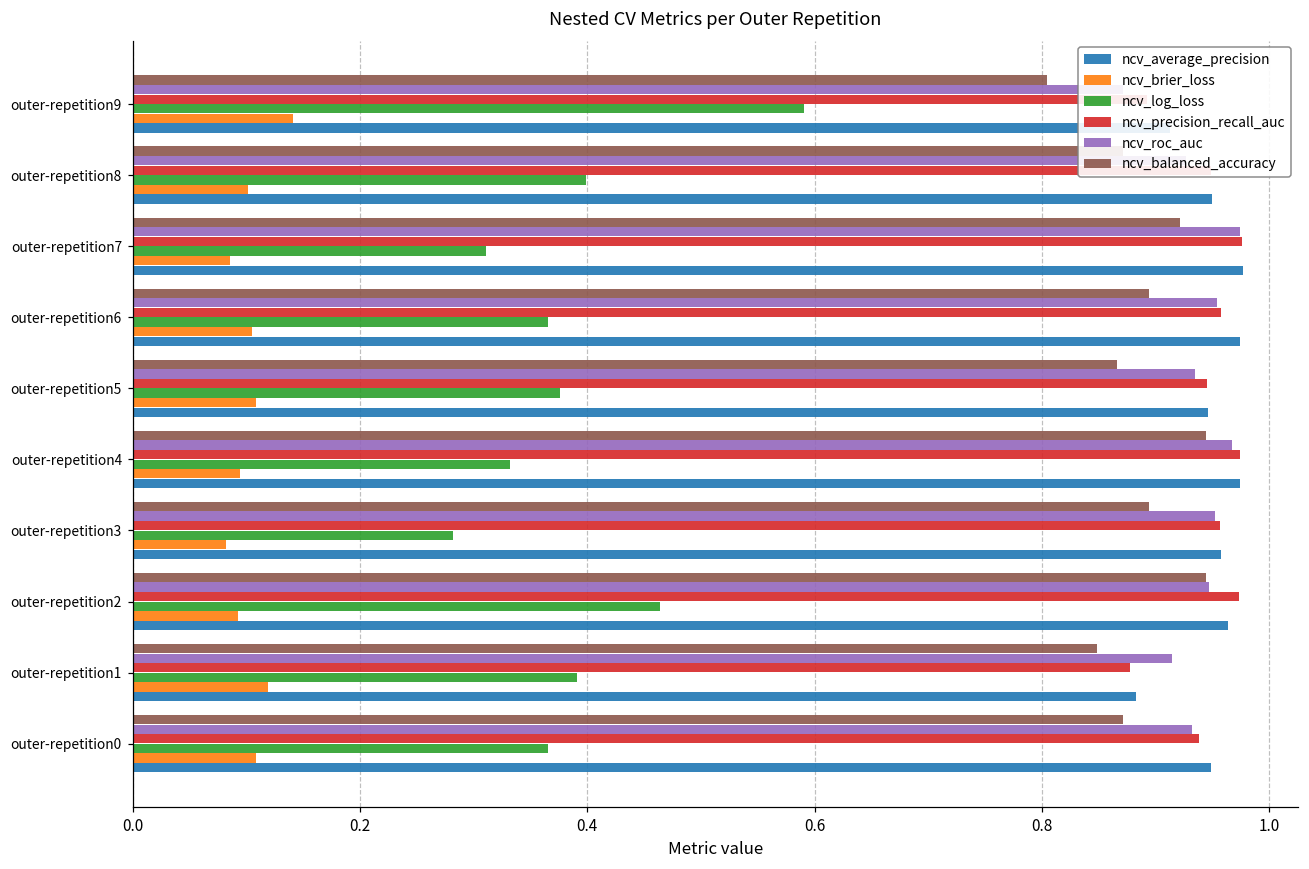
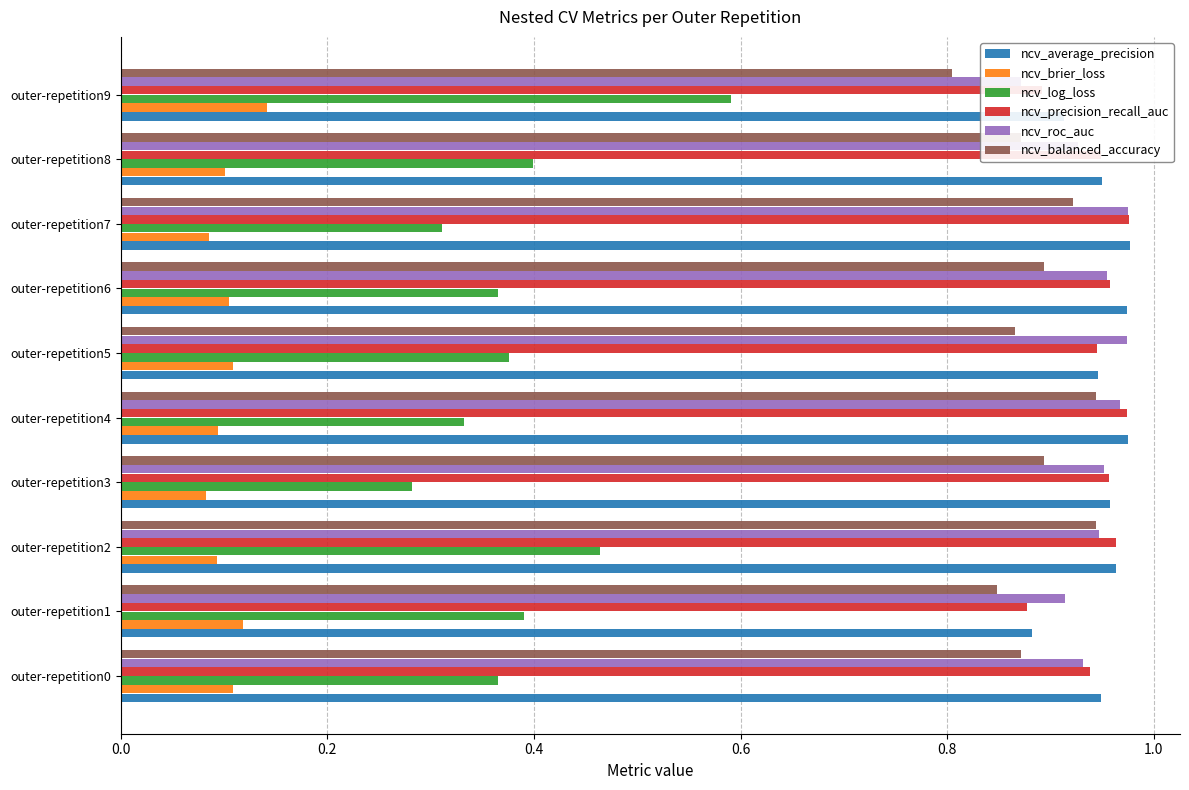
ncv_roc_auc, outer-repetition5: 0.934 -> 0.974
ncv_precision_recall_auc, outer-repetition2: 0.974 -> 0.963
